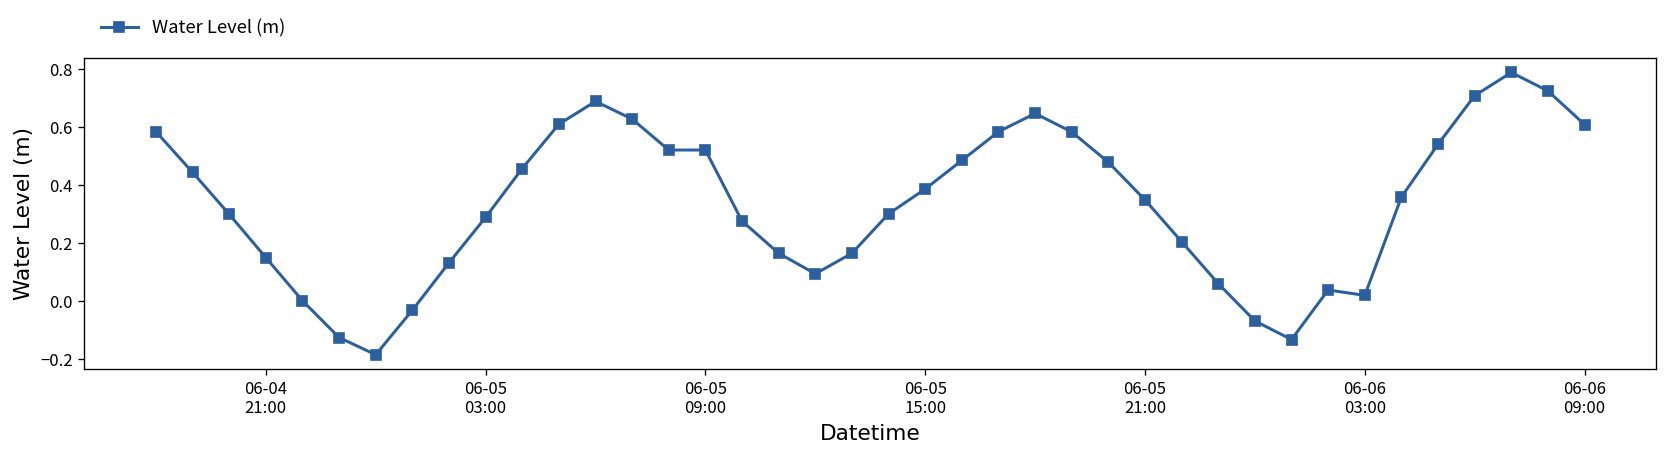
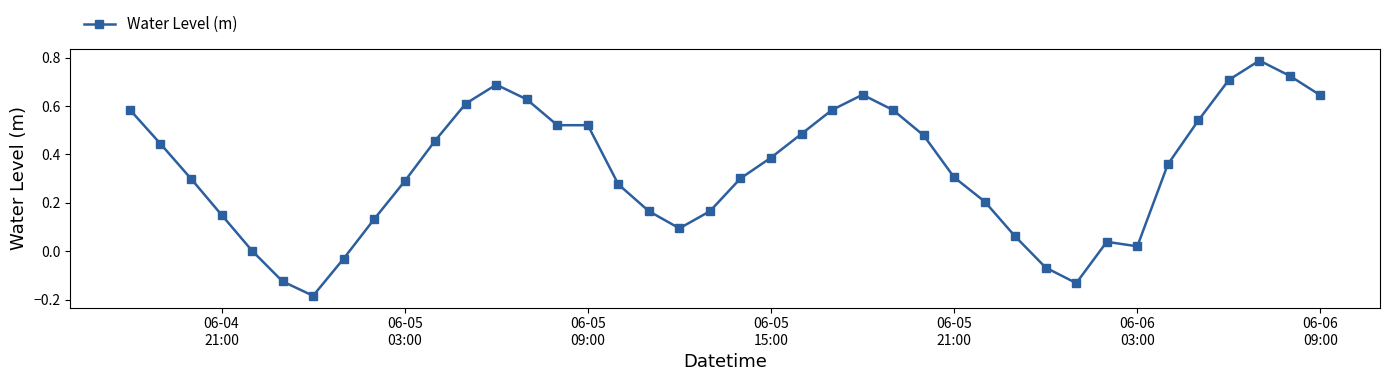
06-05 21:00: 0.35 -> 0.31
06-06 09:00: 0.61 -> 0.64
